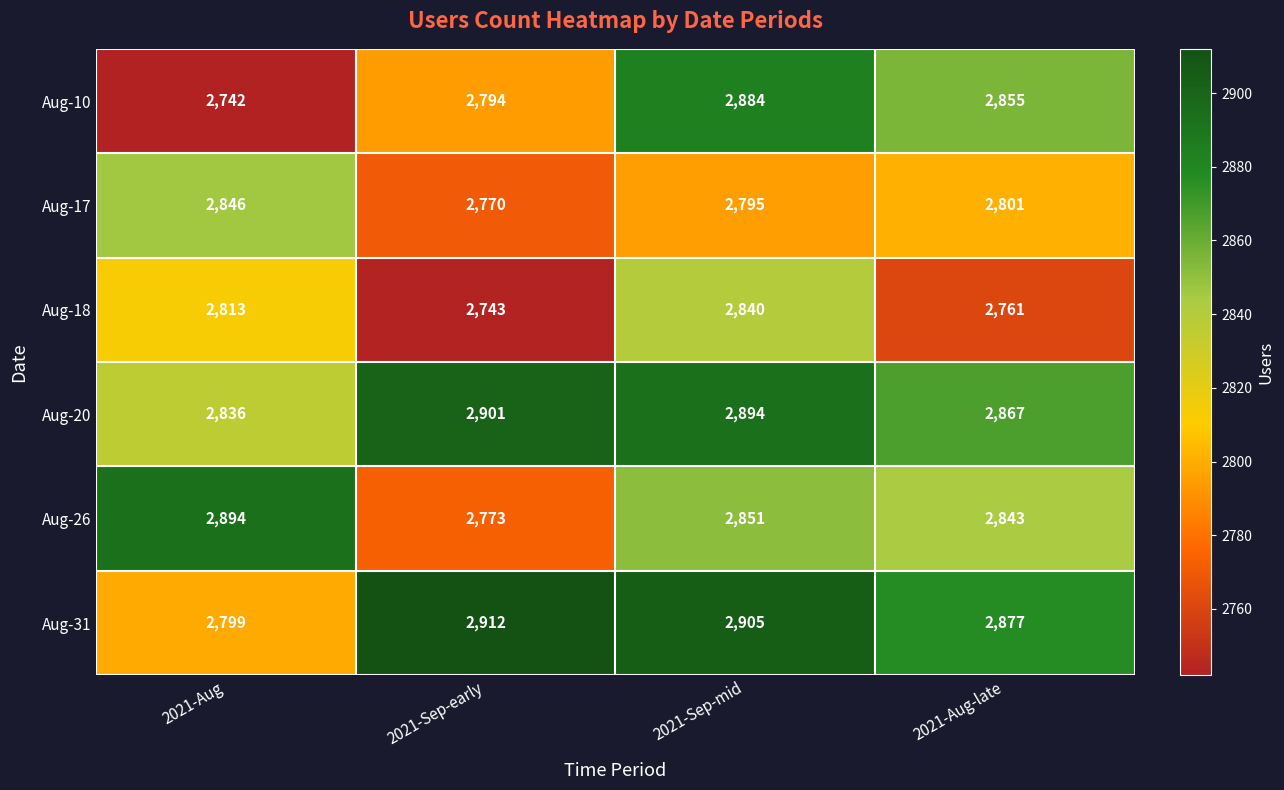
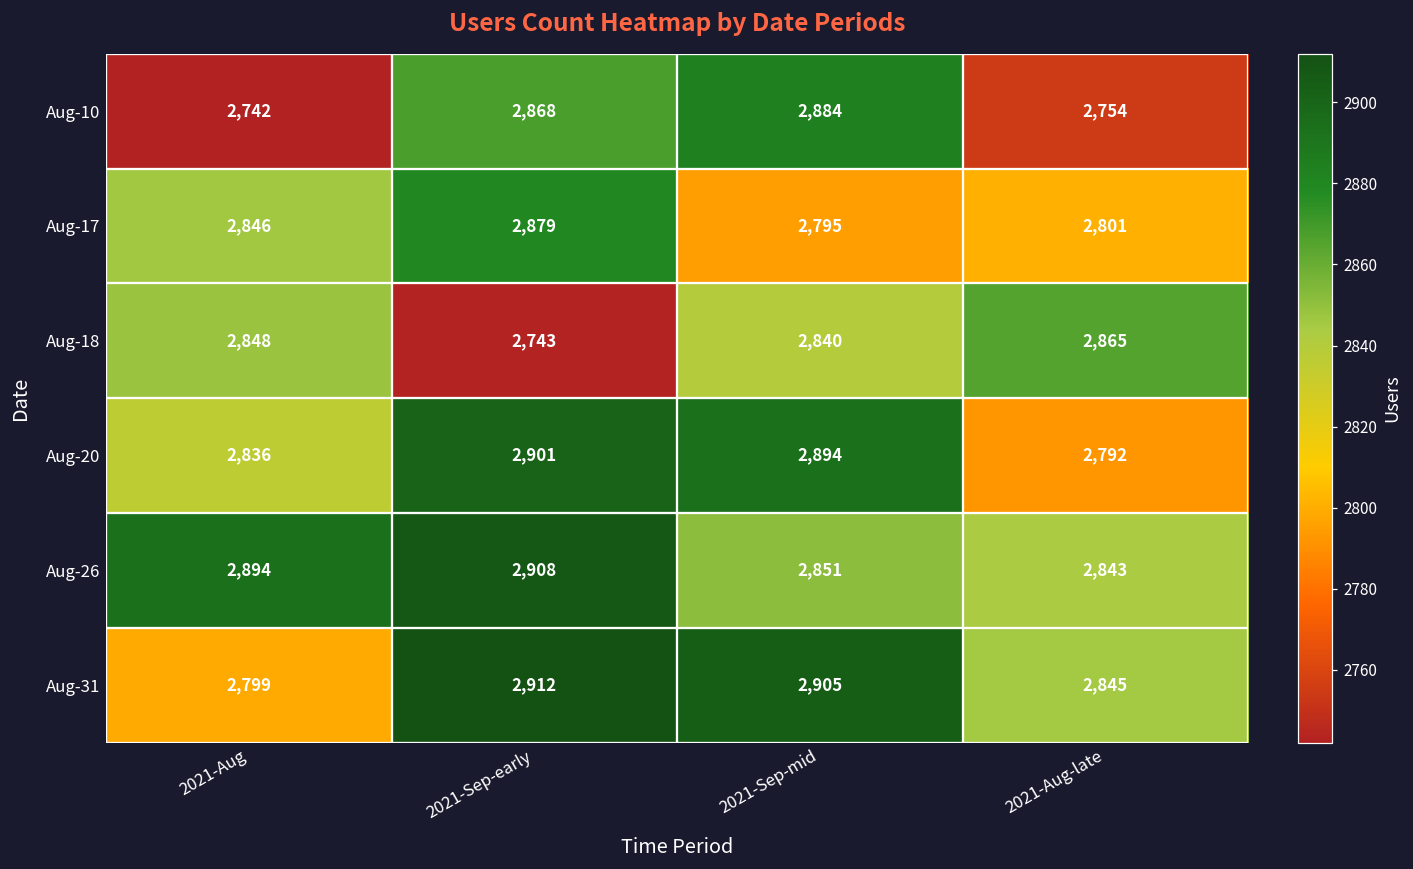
Aug-10, 2021-Sep-early: 2,794 -> 2,868
Aug-10, 2021-Aug-late: 2,855 -> 2,754
Aug-17, 2021-Sep-early: 2,770 -> 2,879
Aug-18, 2021-Aug: 2,813 -> 2,848
Aug-18, 2021-Aug-late: 2,761 -> 2,865
Aug-20, 2021-Aug-late: 2,867 -> 2,792
Aug-26, 2021-Sep-early: 2,773 -> 2,908
Aug-31, 2021-Aug-late: 2,877 -> 2,845
